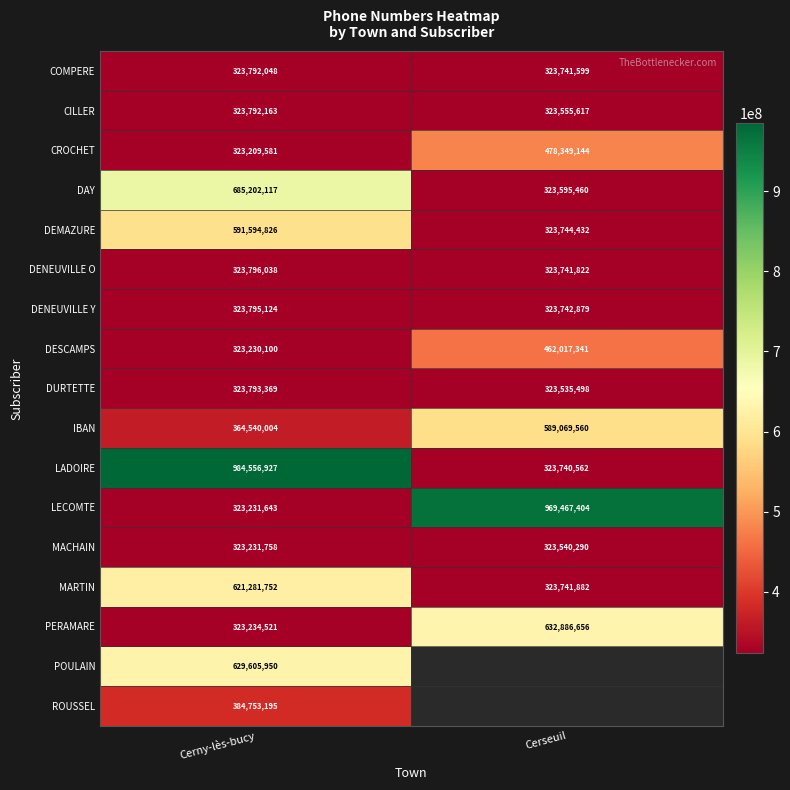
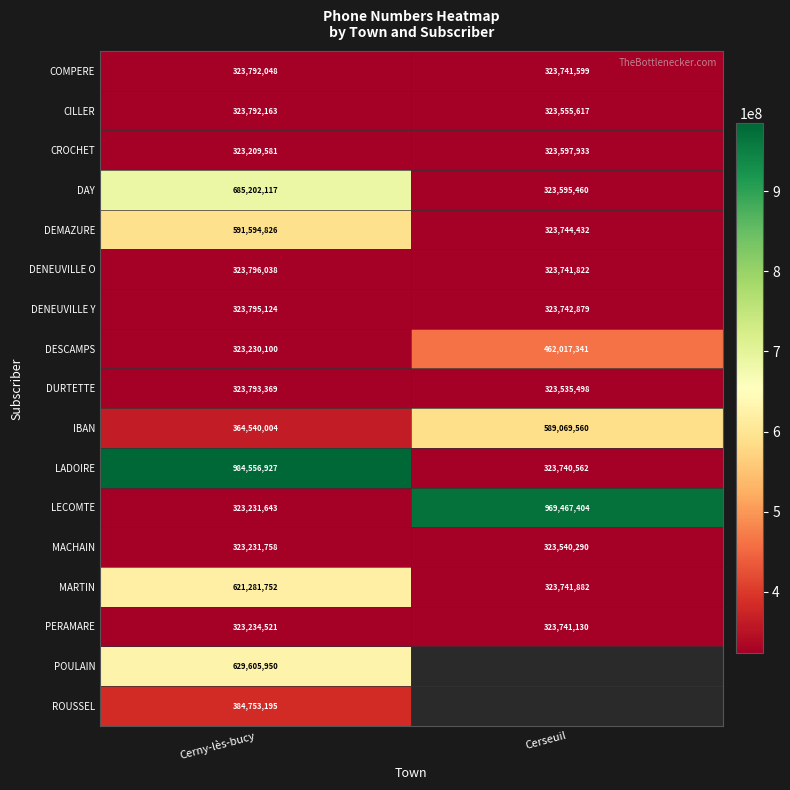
CROCHET, Cerseuil: 478,349,144 -> 323,597,933
PERAMARE, Cerseuil: 632,886,656 -> 323,741,130
